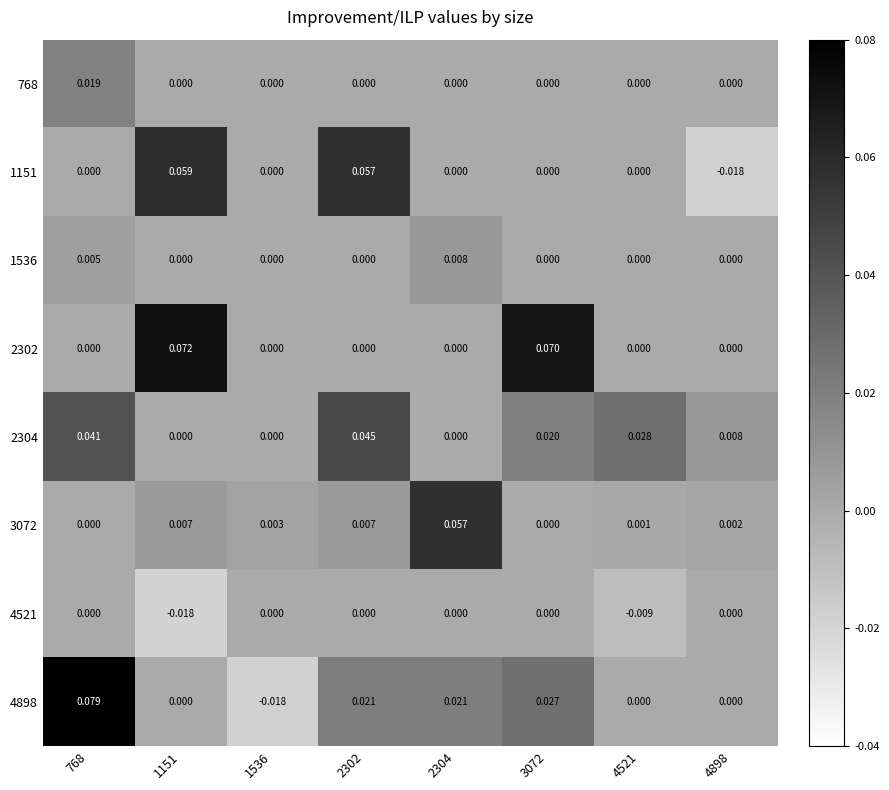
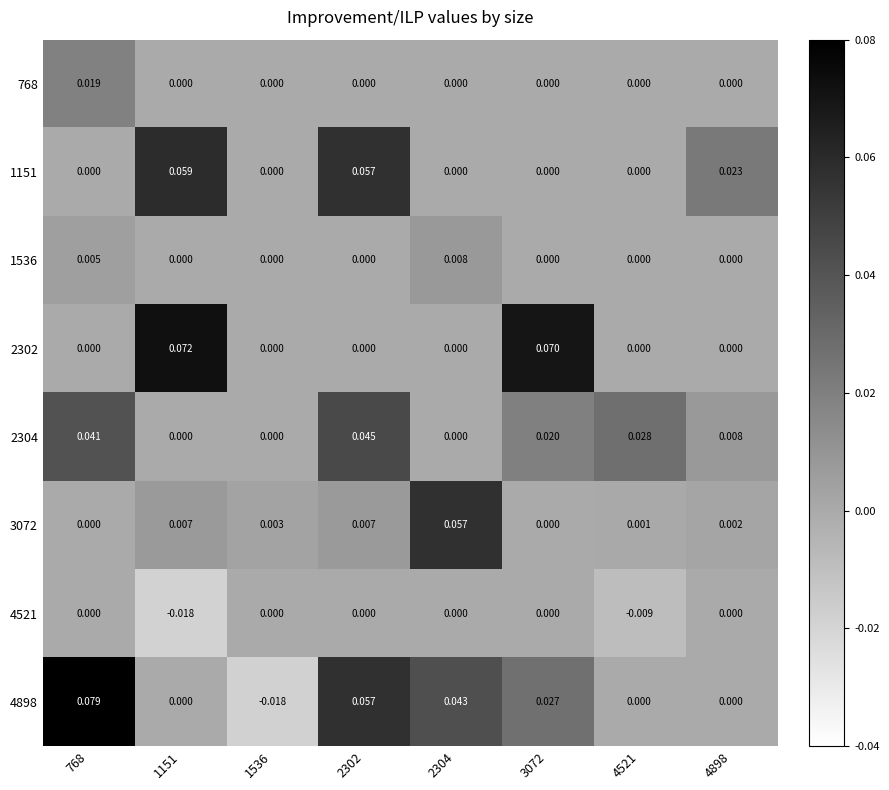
1151, 4898: -0.018 -> 0.023
4898, 2302: 0.021 -> 0.057
4898, 2304: 0.021 -> 0.043
